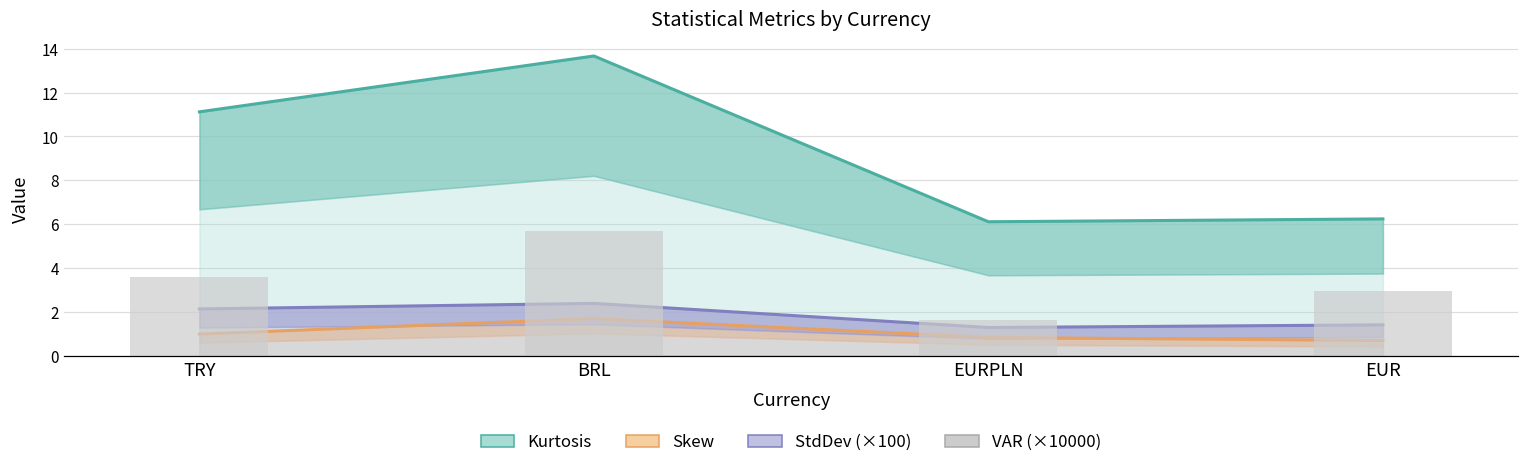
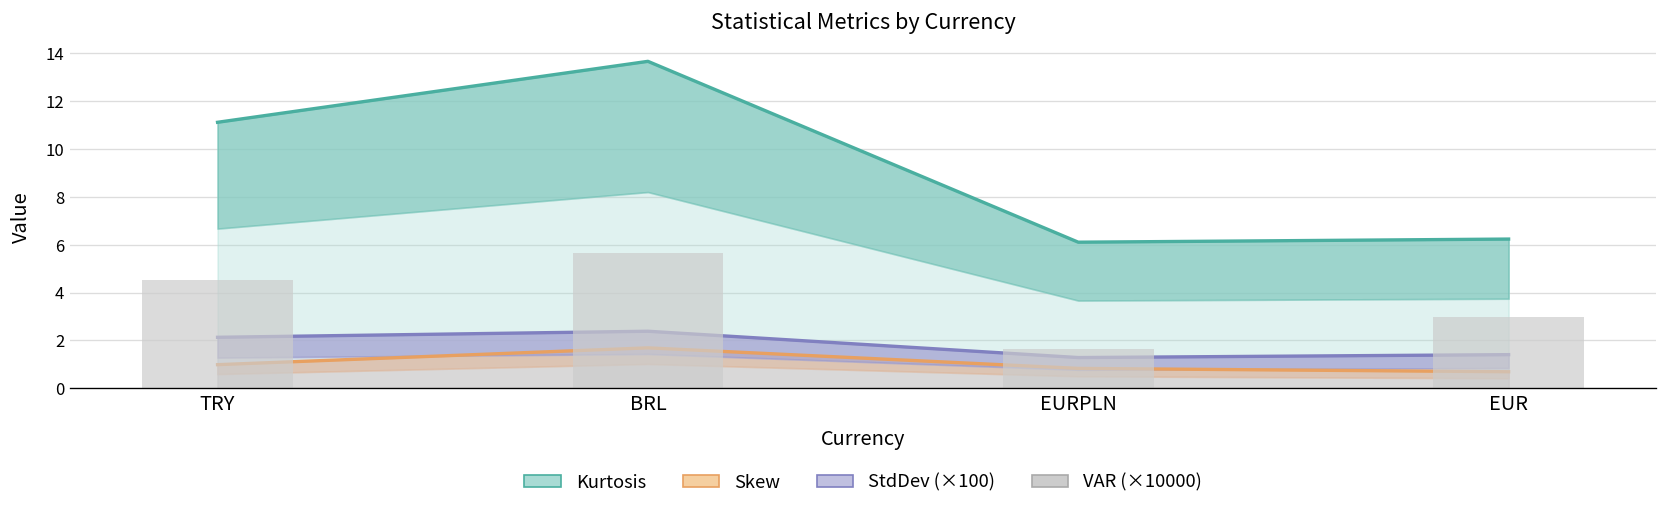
VAR (×10000), TRY: 3.6 -> 4.5
